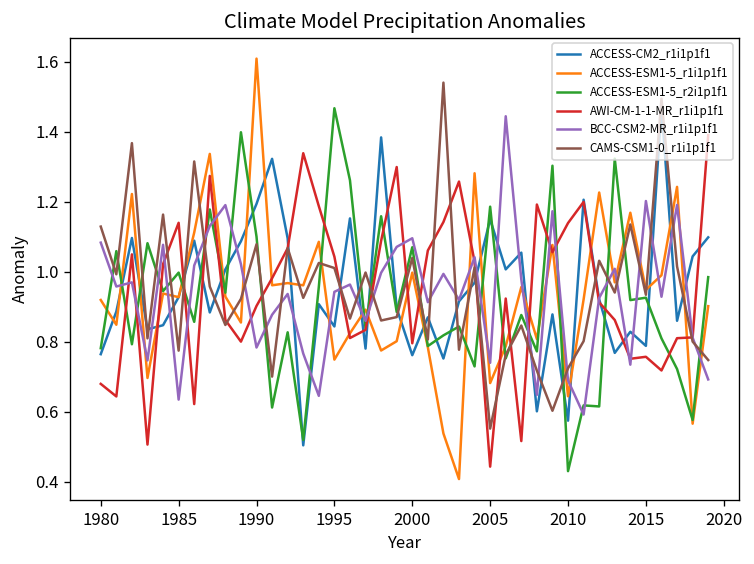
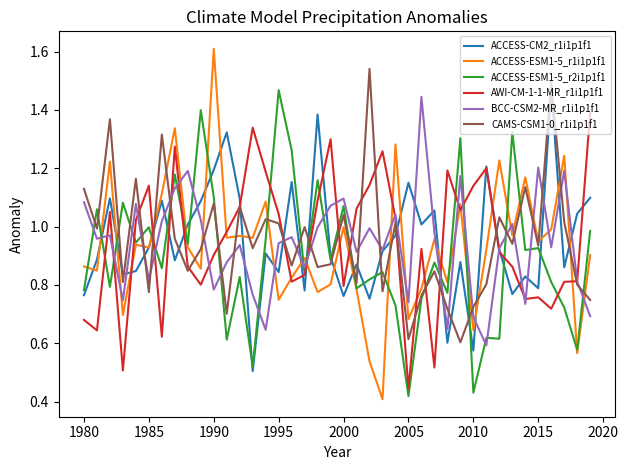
ACCESS-ESM1-5_r1i1p1f1, 1980: 0.92 -> 0.86
BCC-CSM2-MR_r1i1p1f1, 1985: 0.64 -> 0.82
ACCESS-ESM1-5_r2i1p1f1, 2005: 1.19 -> 0.42
CAMS-CSM1-0_r1i1p1f1, 2005: 0.55 -> 0.61
